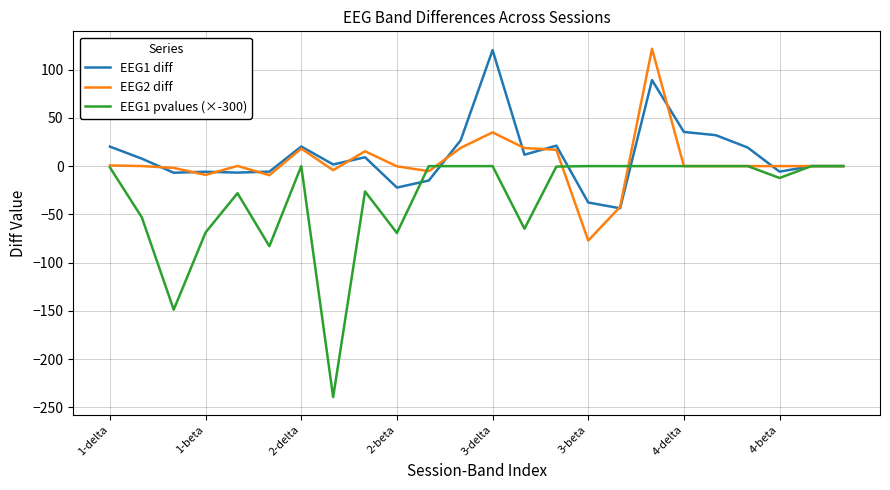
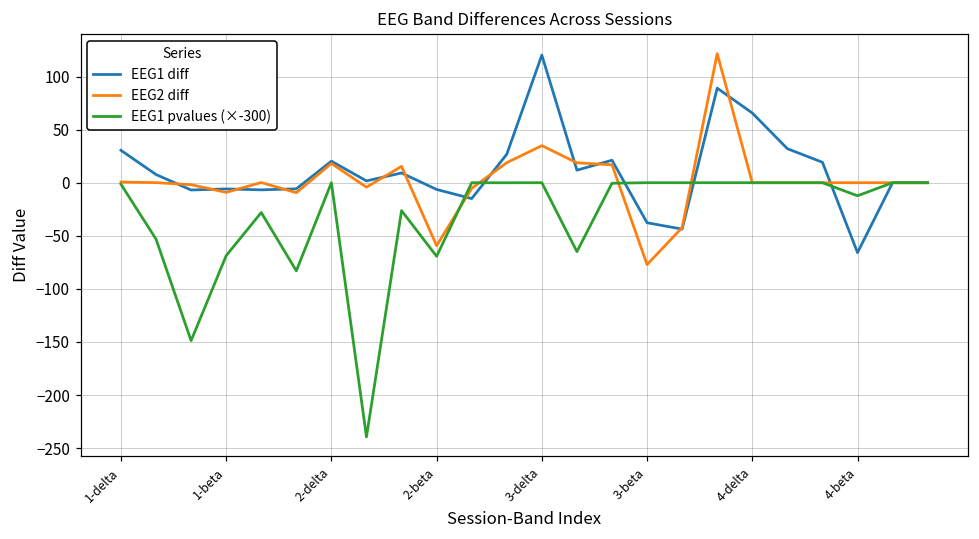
EEG1 diff, 1-delta: 20 -> 30
EEG1 diff, 2-beta: -20 -> -10
EEG2 diff, 2-beta: 0 -> -60
EEG1 diff, 4-delta: 40 -> 70
EEG1 diff, 4-beta: -10 -> -70
